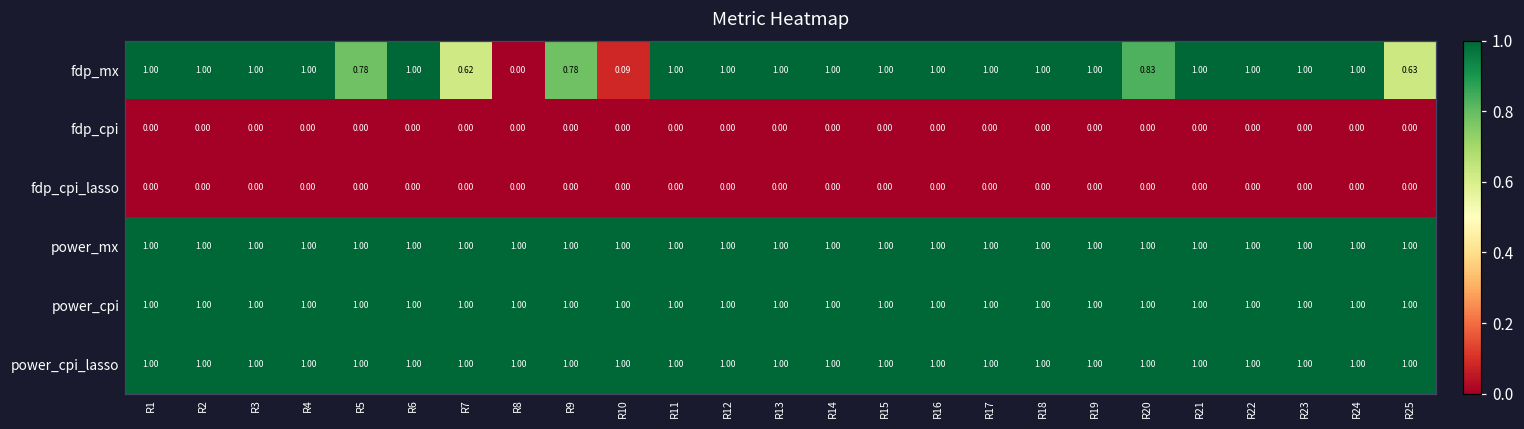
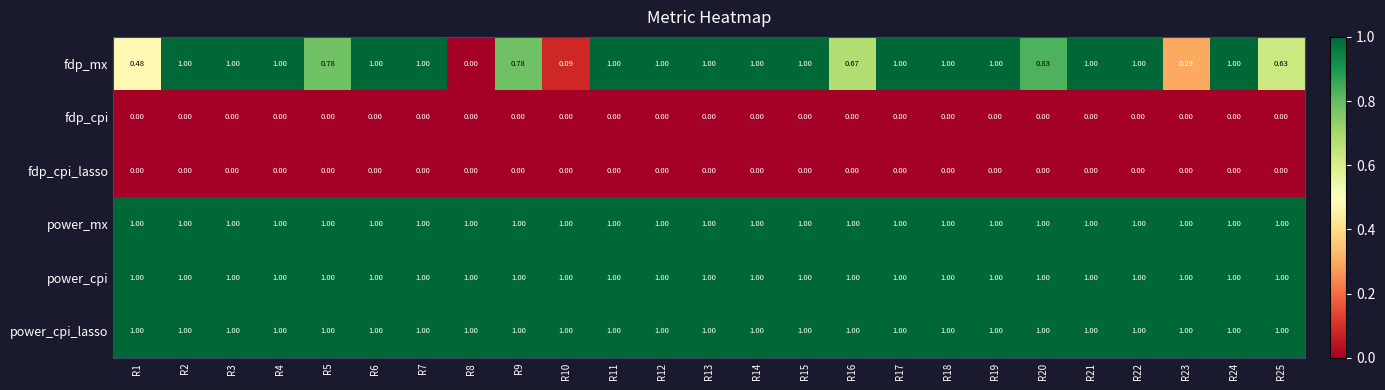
fdp_mx, R1: 1.00 -> 0.48
fdp_mx, R7: 0.62 -> 1.00
fdp_mx, R16: 1.00 -> 0.67
fdp_mx, R23: 1.00 -> 0.29
